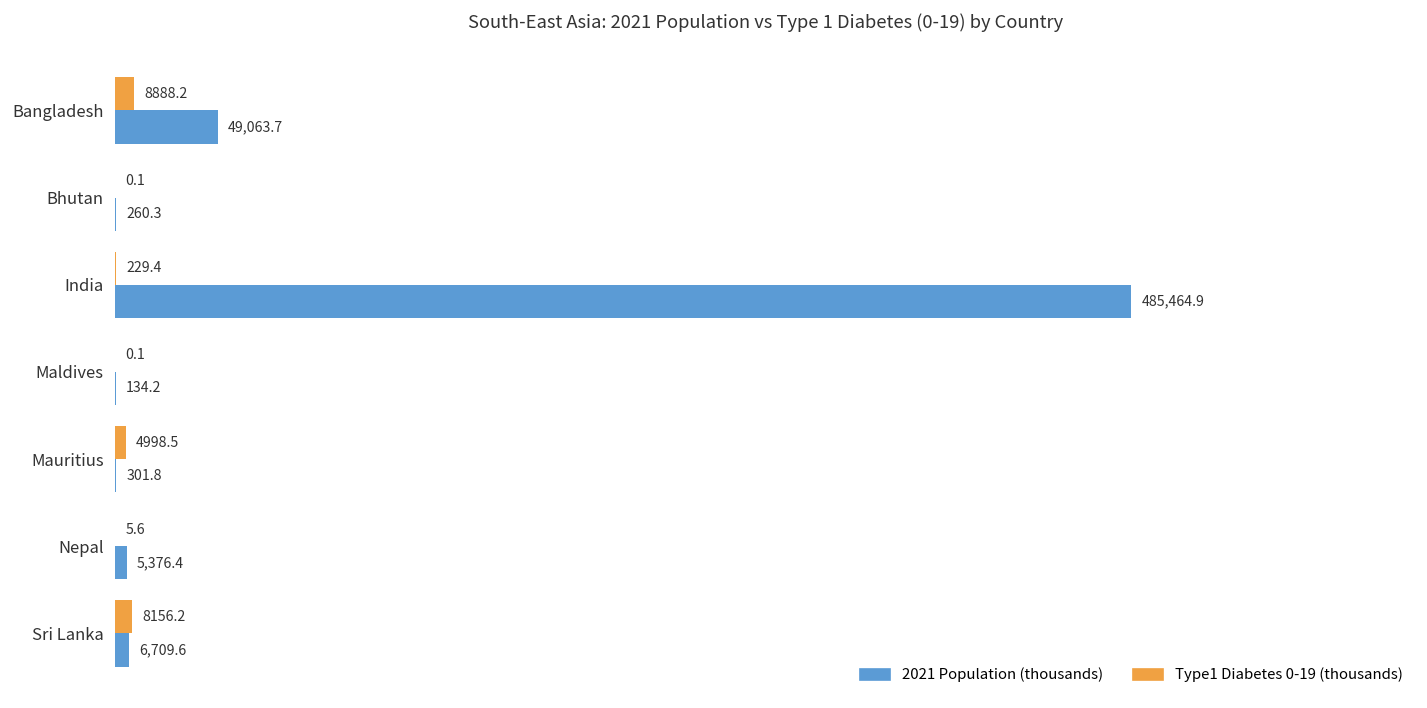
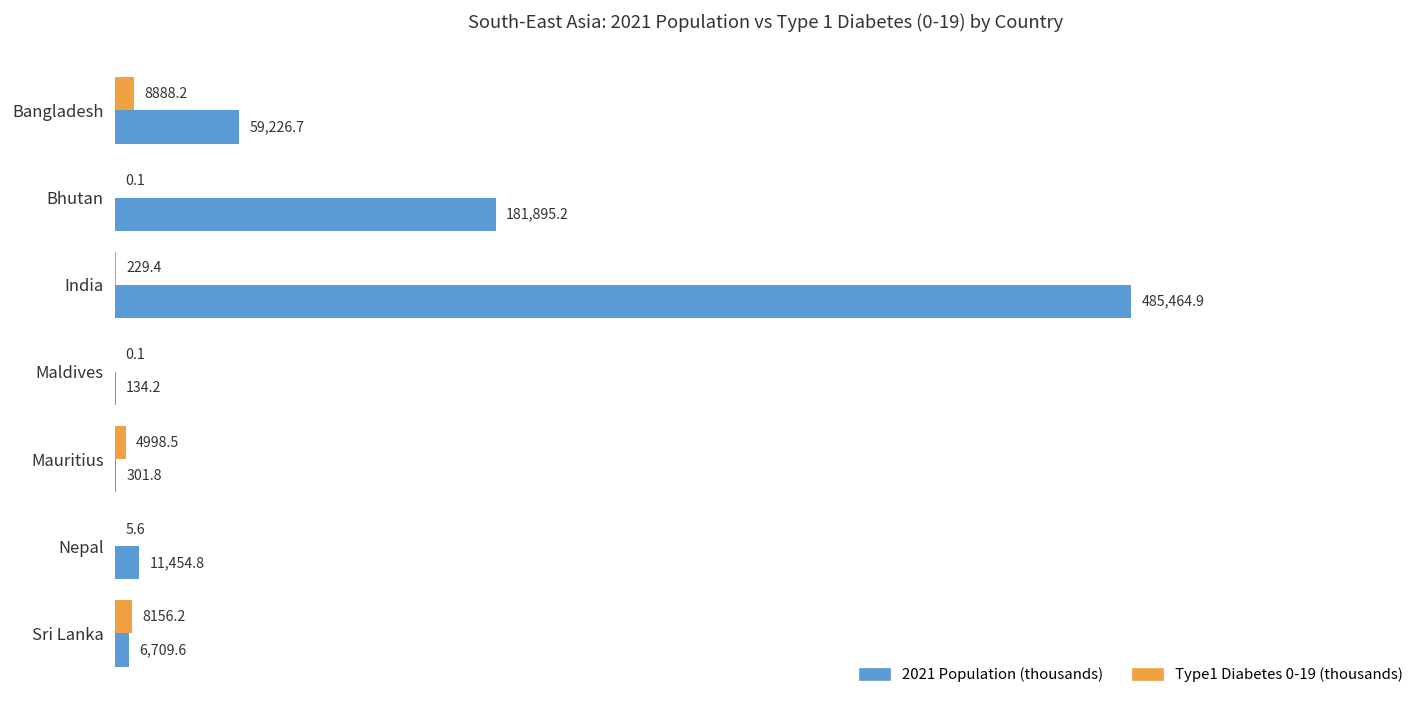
2021 Population (thousands), Bangladesh: 49,063.7 -> 59,226.7
2021 Population (thousands), Bhutan: 260.3 -> 181,895.2
2021 Population (thousands), Nepal: 5,376.4 -> 11,454.8
